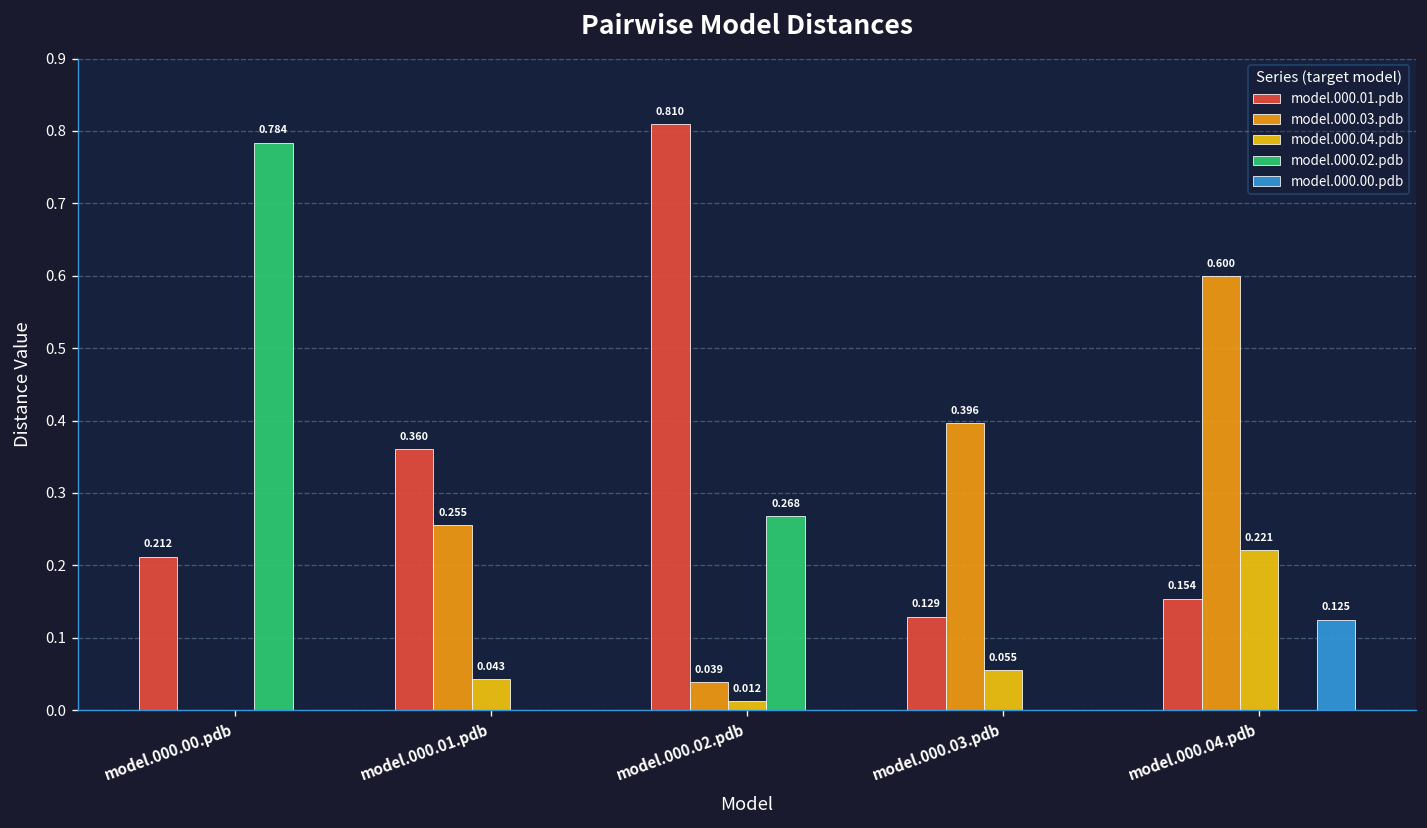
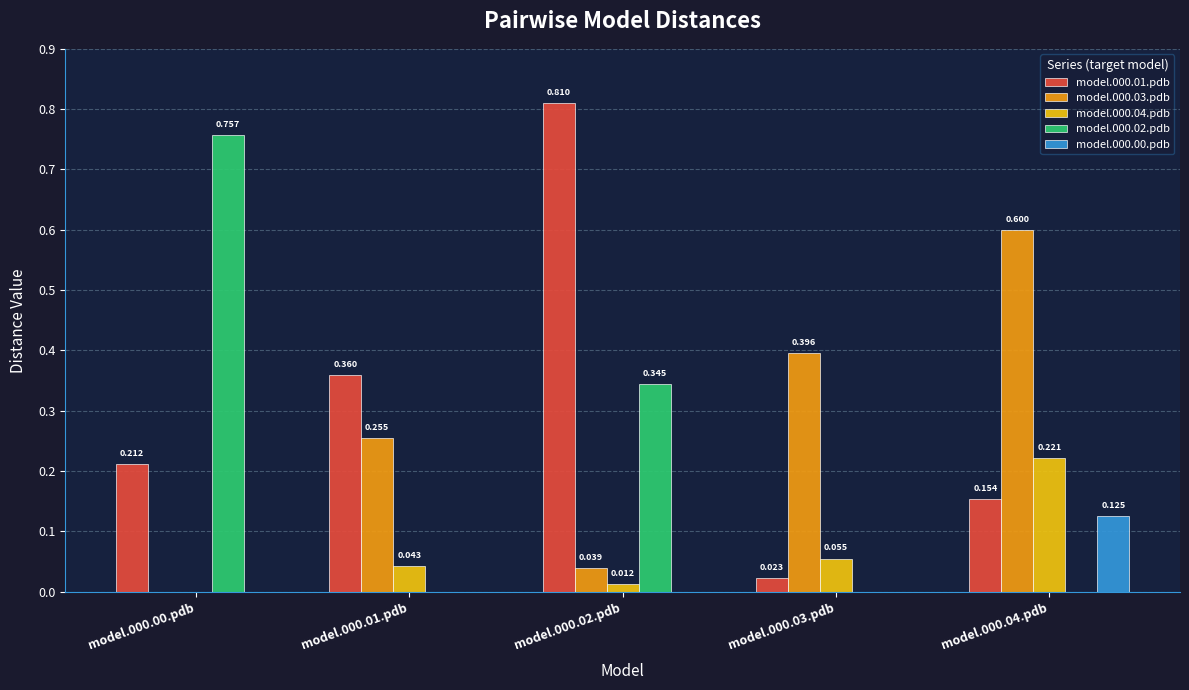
model.000.02.pdb, model.000.00.pdb: 0.784 -> 0.757
model.000.02.pdb, model.000.02.pdb: 0.268 -> 0.345
model.000.01.pdb, model.000.03.pdb: 0.129 -> 0.023
